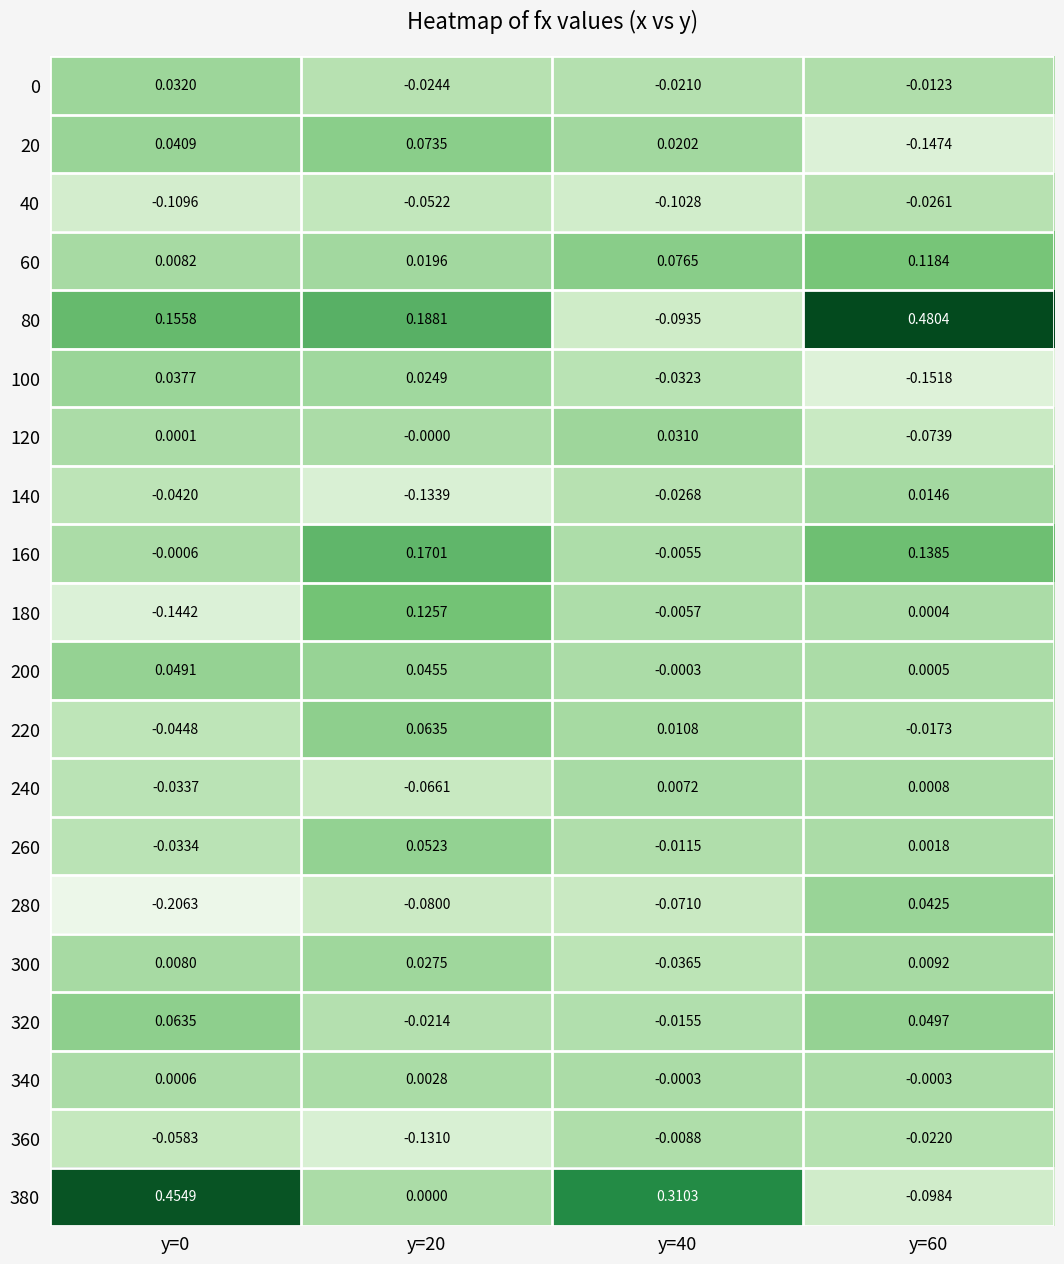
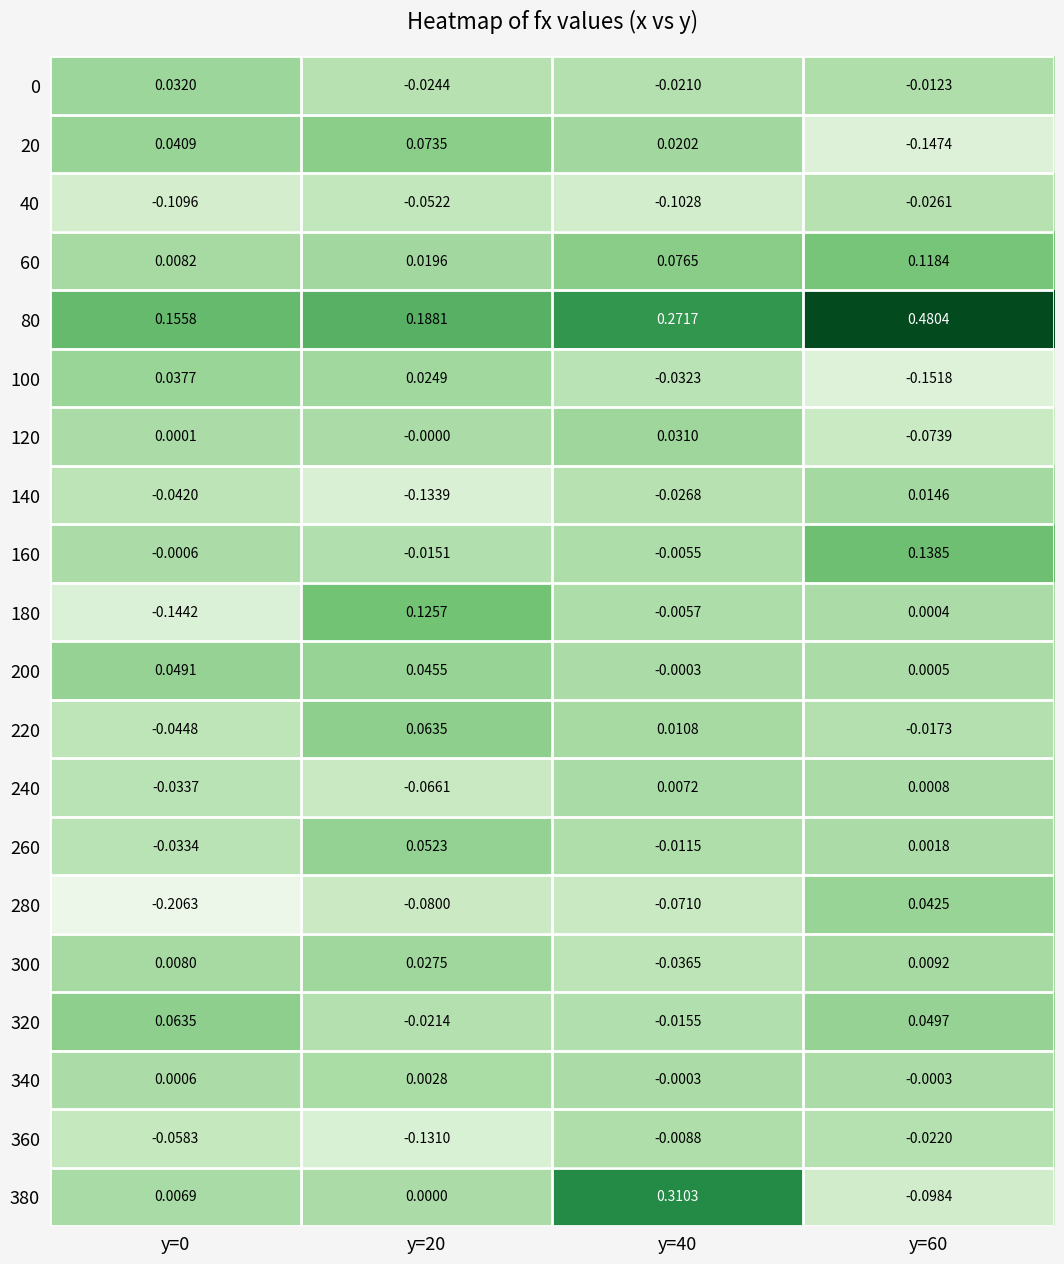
80, y=40: -0.0935 -> 0.2717
160, y=20: 0.1701 -> -0.0151
380, y=0: 0.4549 -> 0.0069
